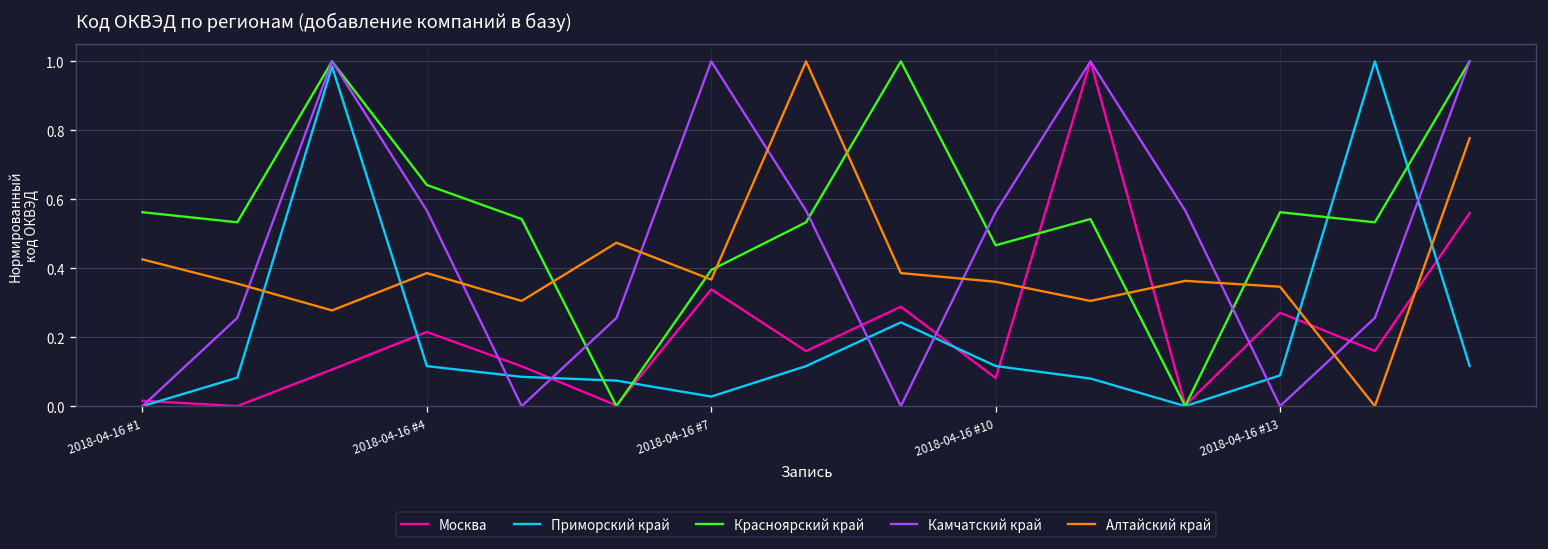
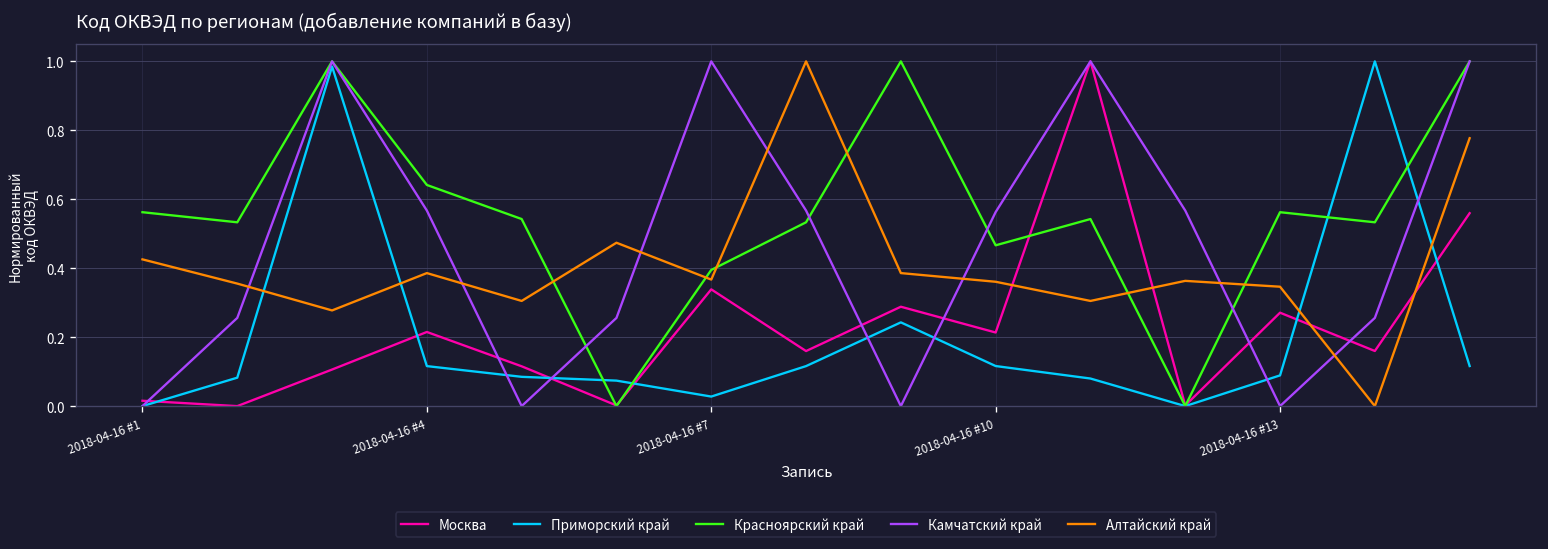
Москва, 2018-04-16 #10: 0.08 -> 0.21
